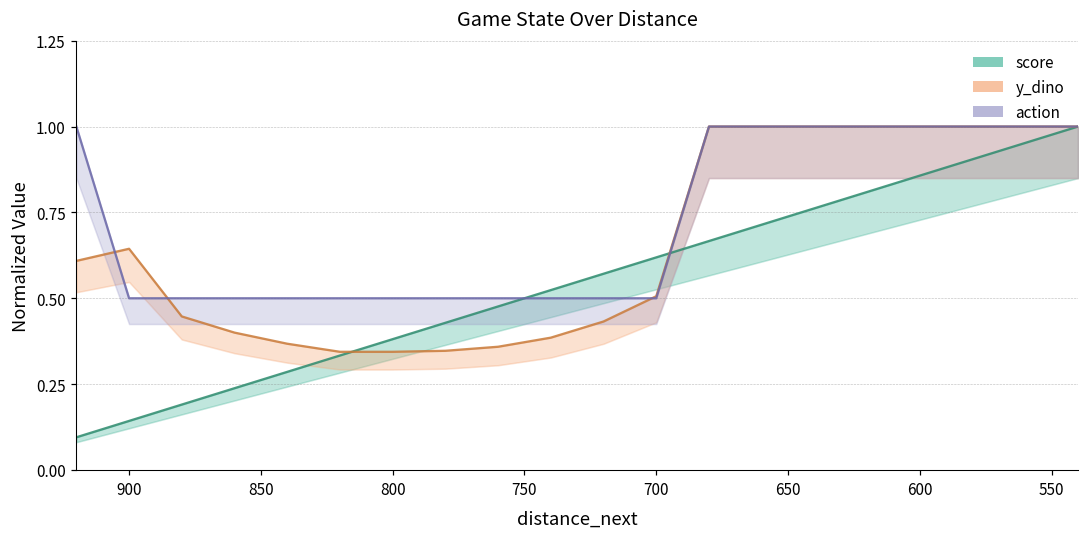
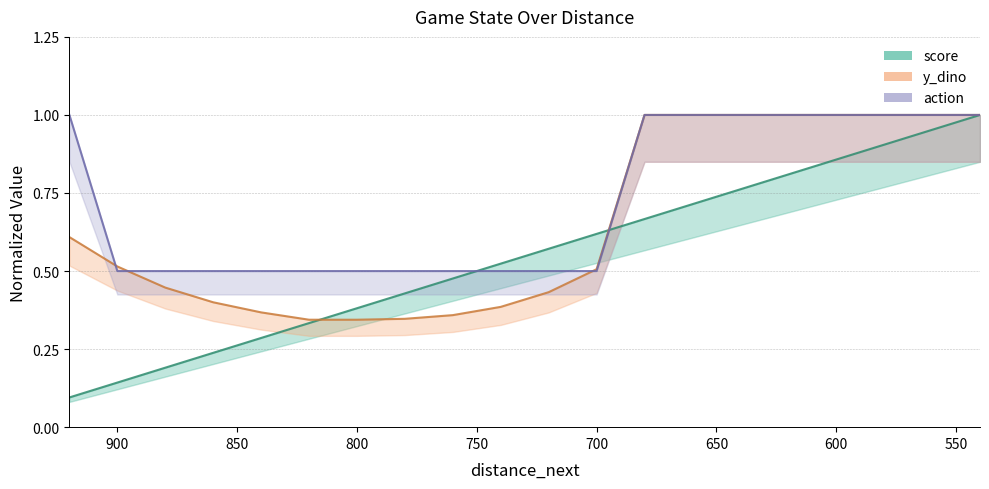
y_dino, 900: 0.64 -> 0.51
